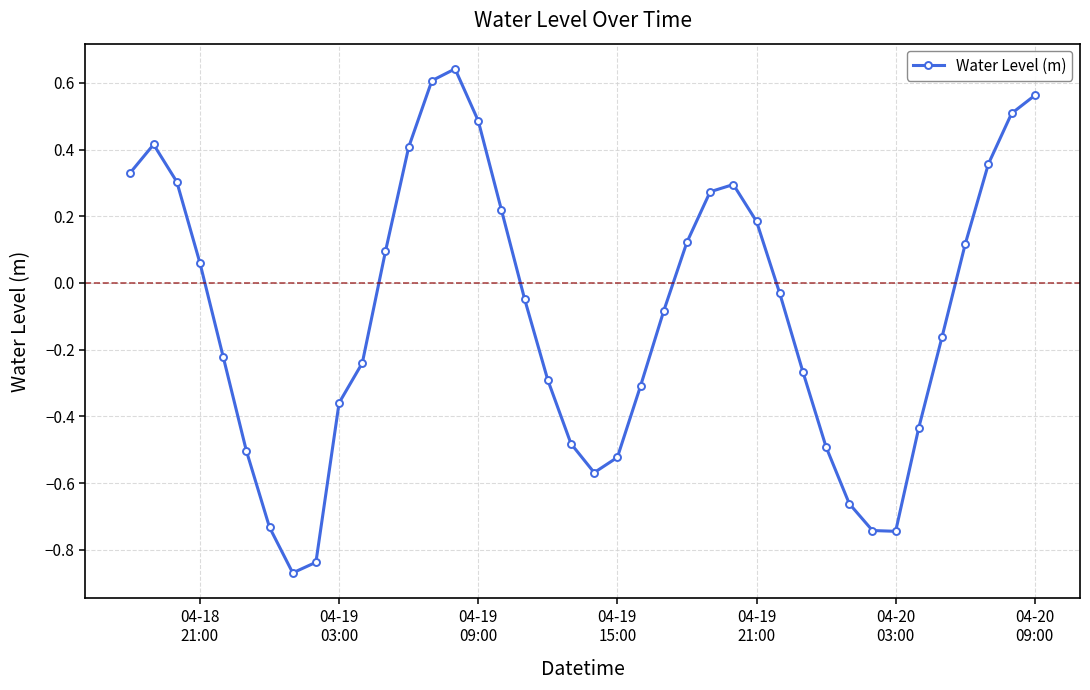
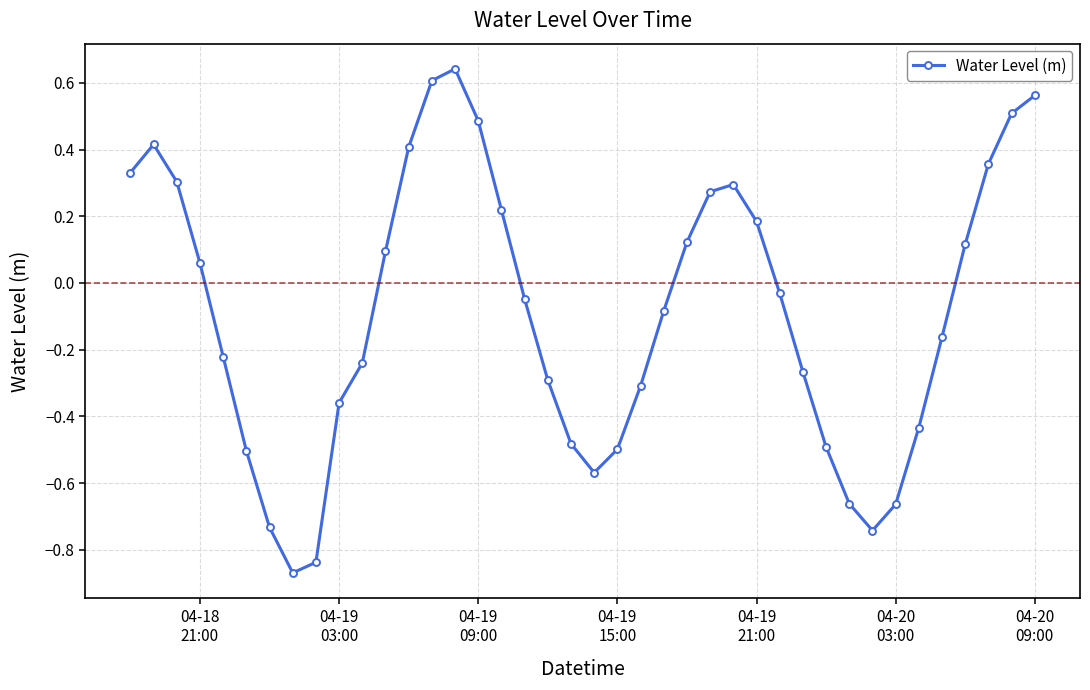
04-19 15:00: -0.52 -> -0.50
04-20 03:00: -0.74 -> -0.66
